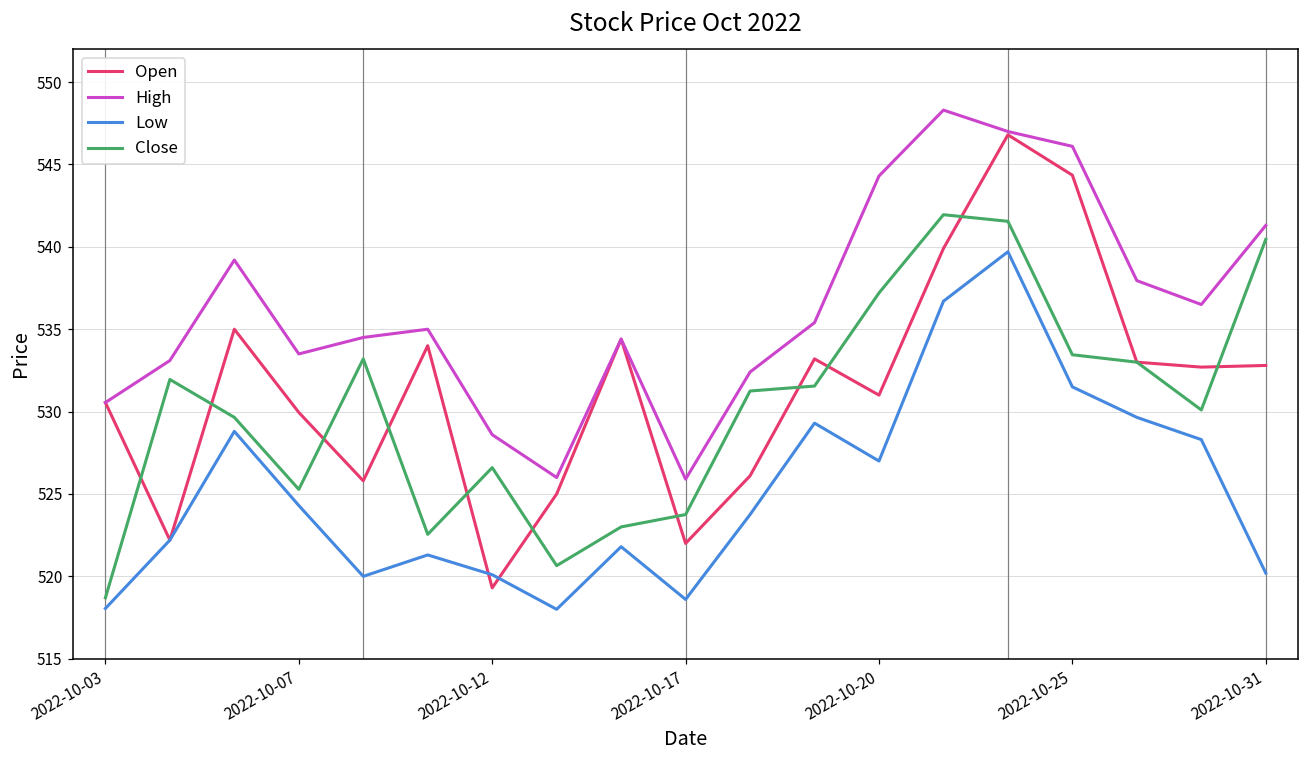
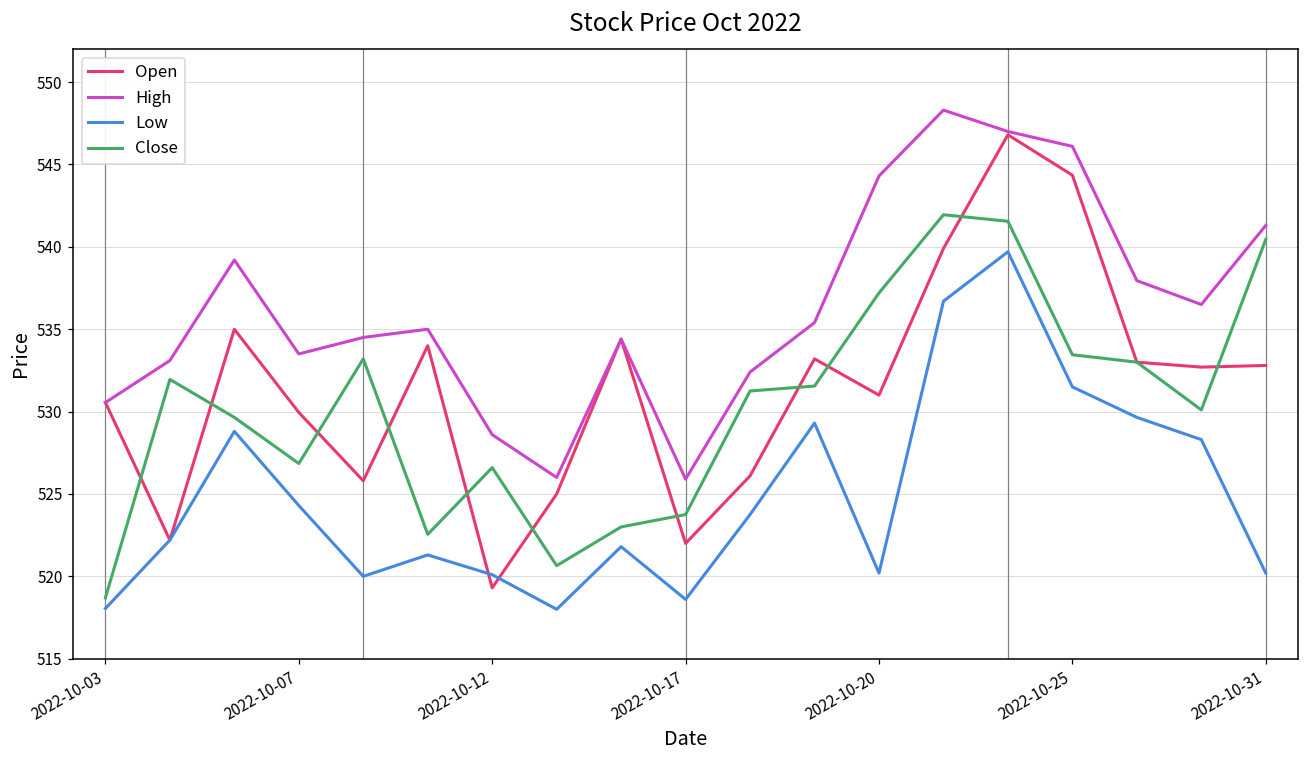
Close, 2022-10-07: 525.3 -> 526.9
Low, 2022-10-20: 527.0 -> 520.2
